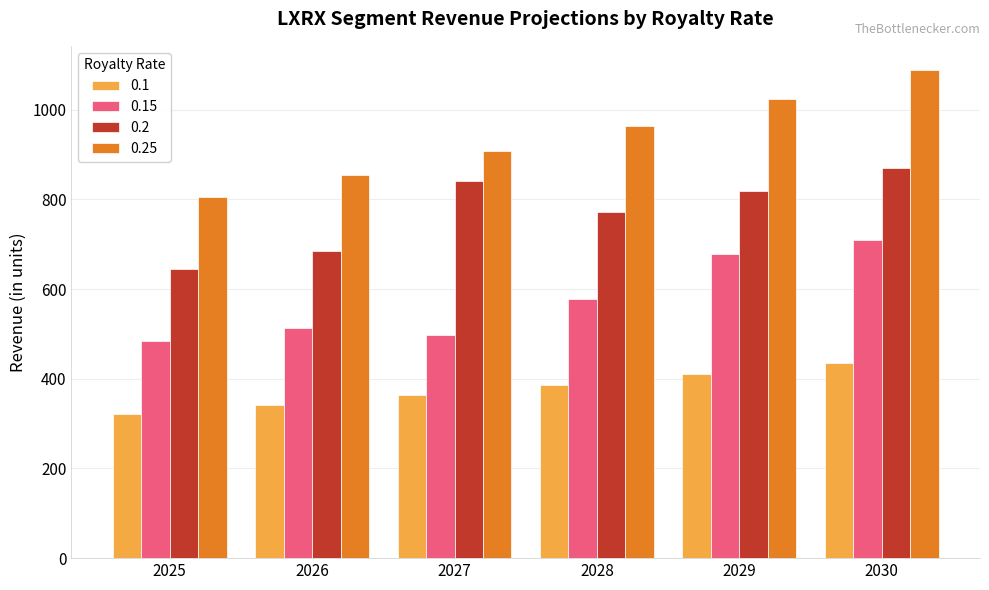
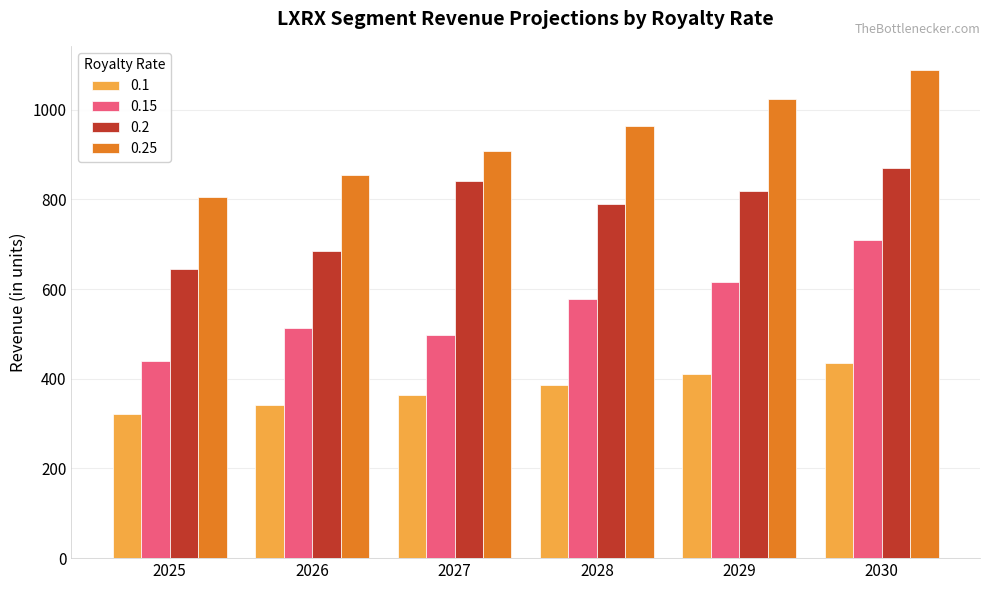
0.15, 2025: 480 -> 440
0.2, 2028: 770 -> 790
0.15, 2029: 680 -> 610
